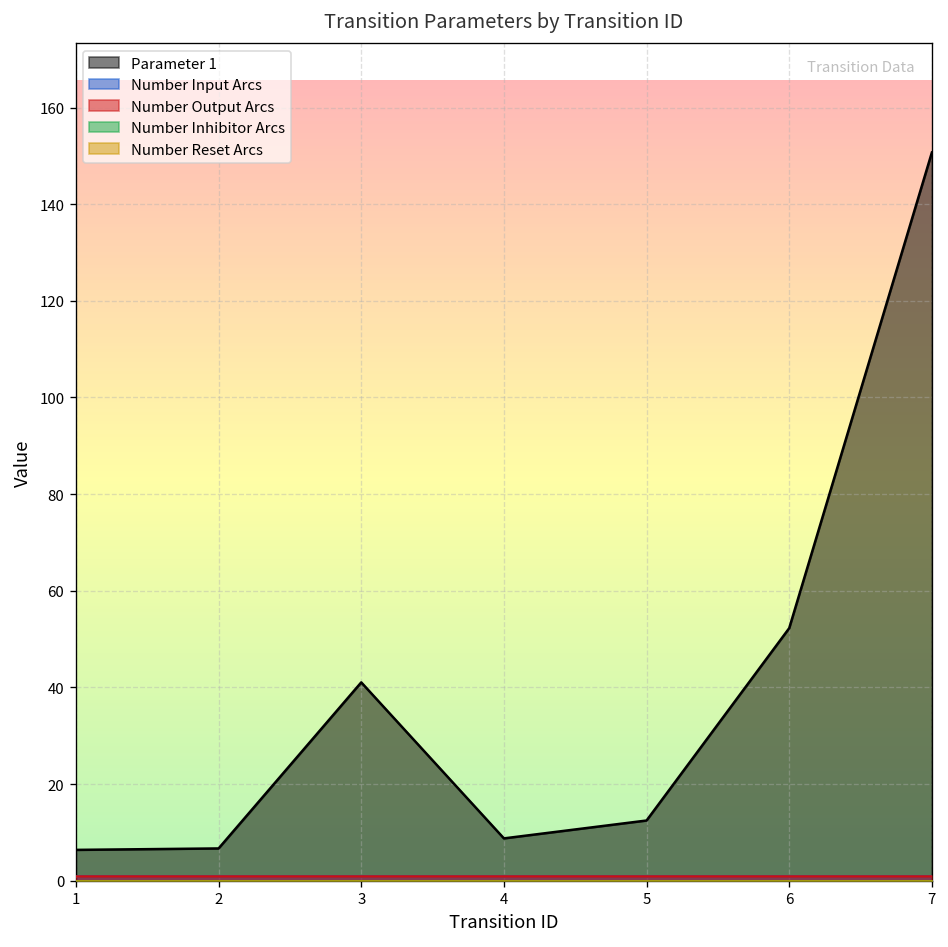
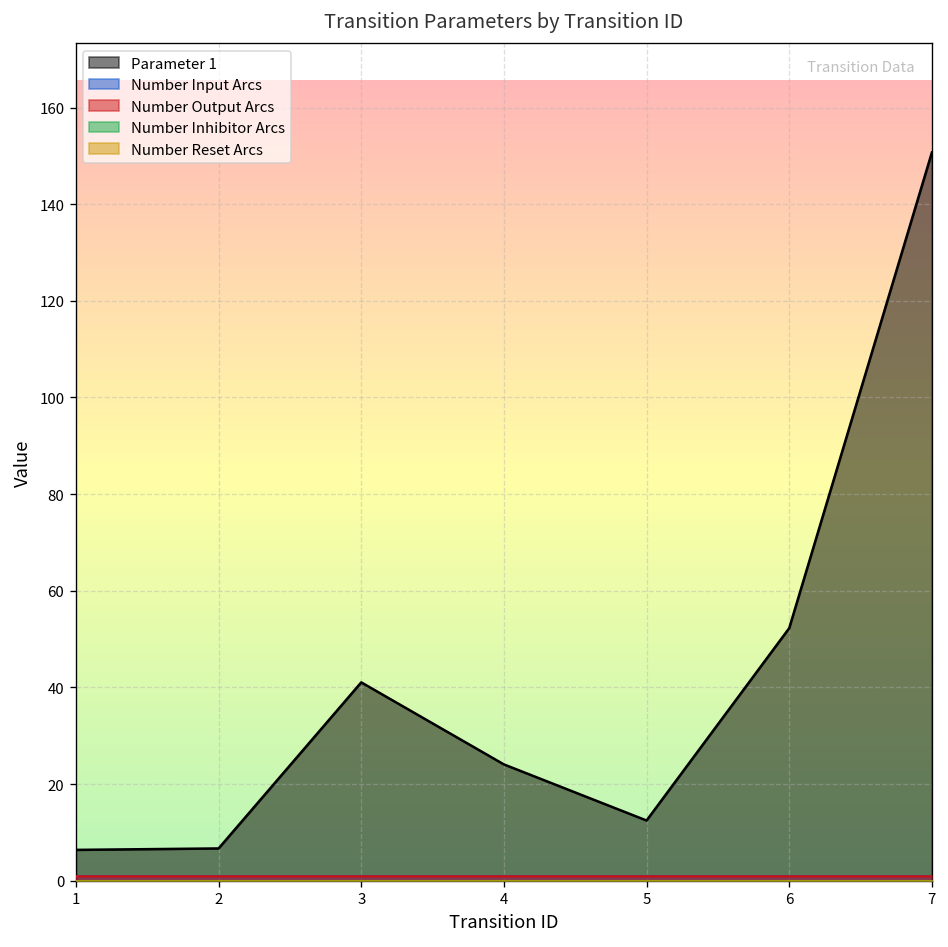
Parameter 1, 4: 9 -> 24
